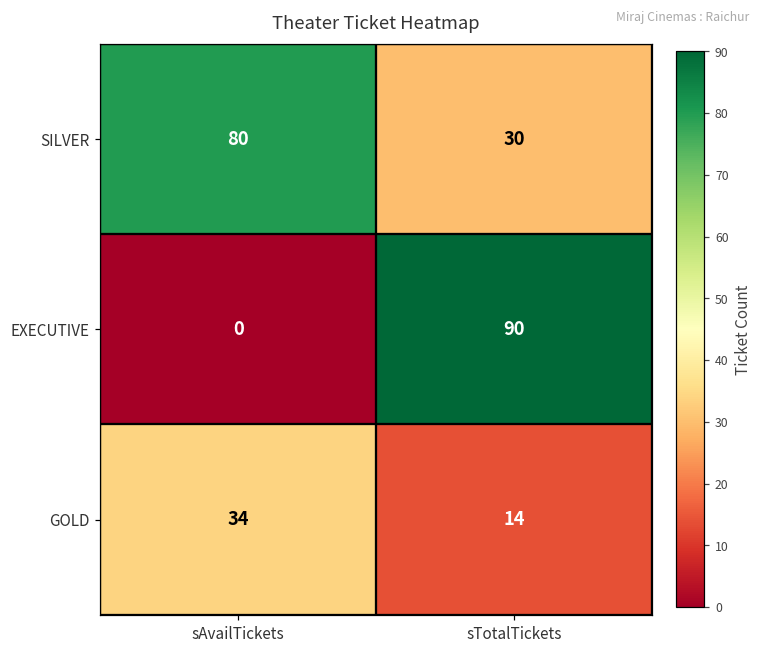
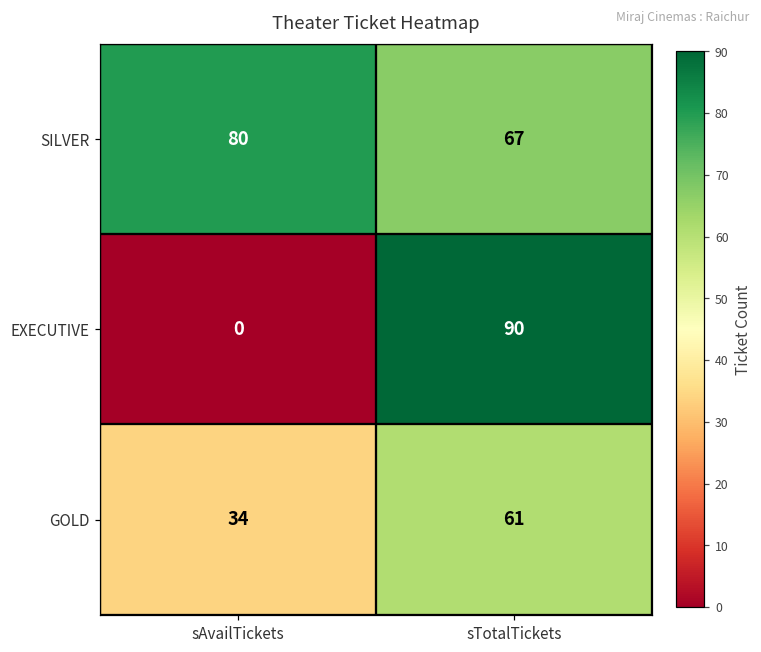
SILVER, sTotalTickets: 30 -> 67
GOLD, sTotalTickets: 14 -> 61
